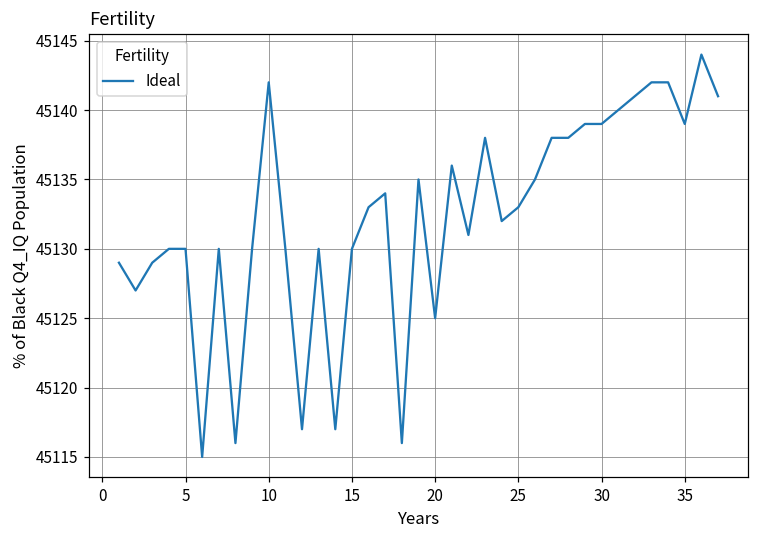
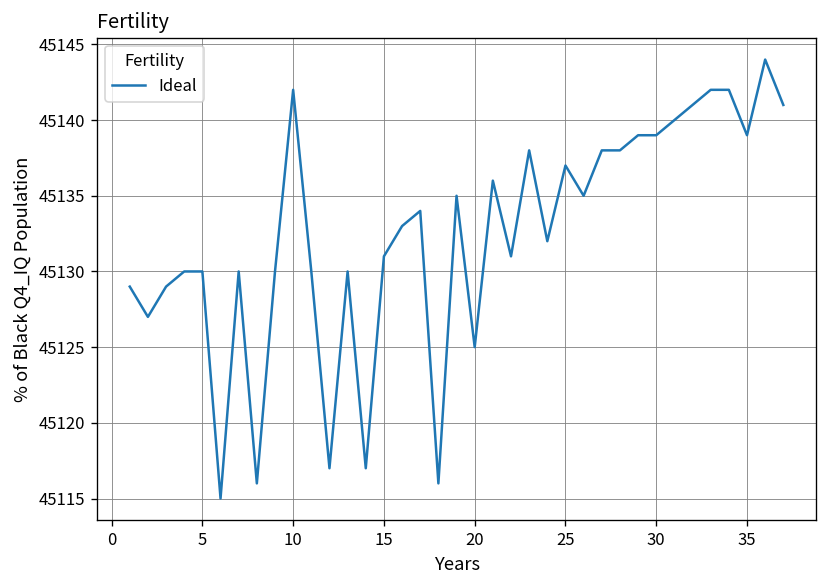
15: 45130 -> 45131
25: 45133 -> 45137
